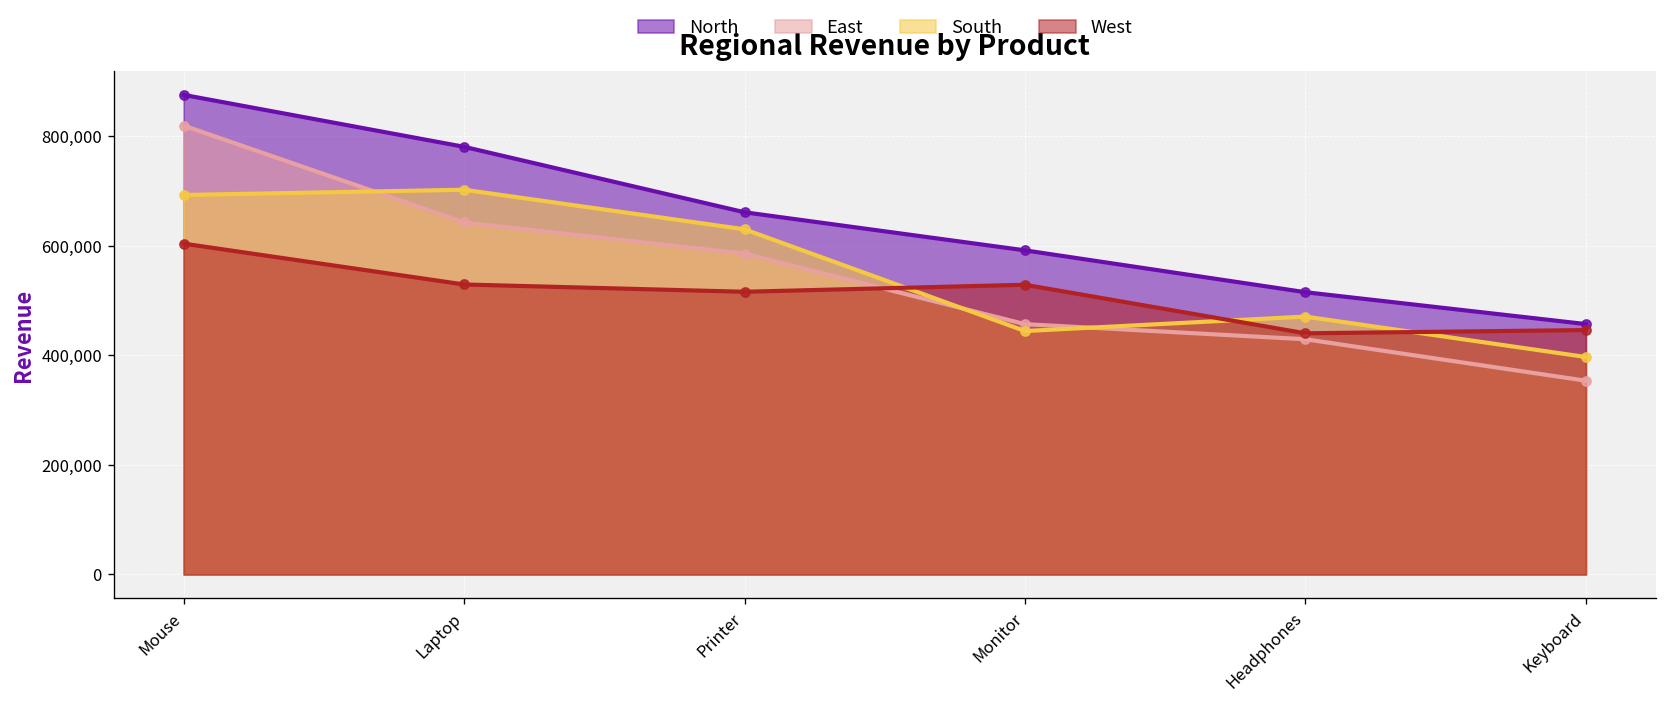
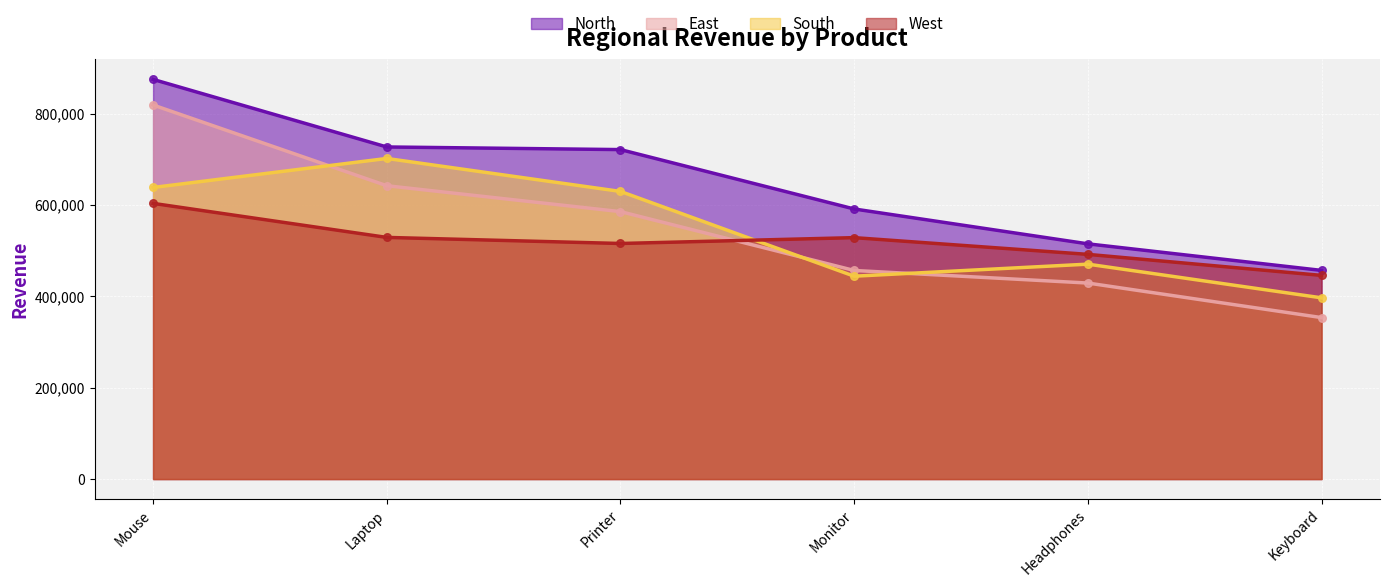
South, Mouse: 690,000 -> 640,000
North, Laptop: 780,000 -> 730,000
North, Printer: 660,000 -> 720,000
West, Headphones: 440,000 -> 490,000
